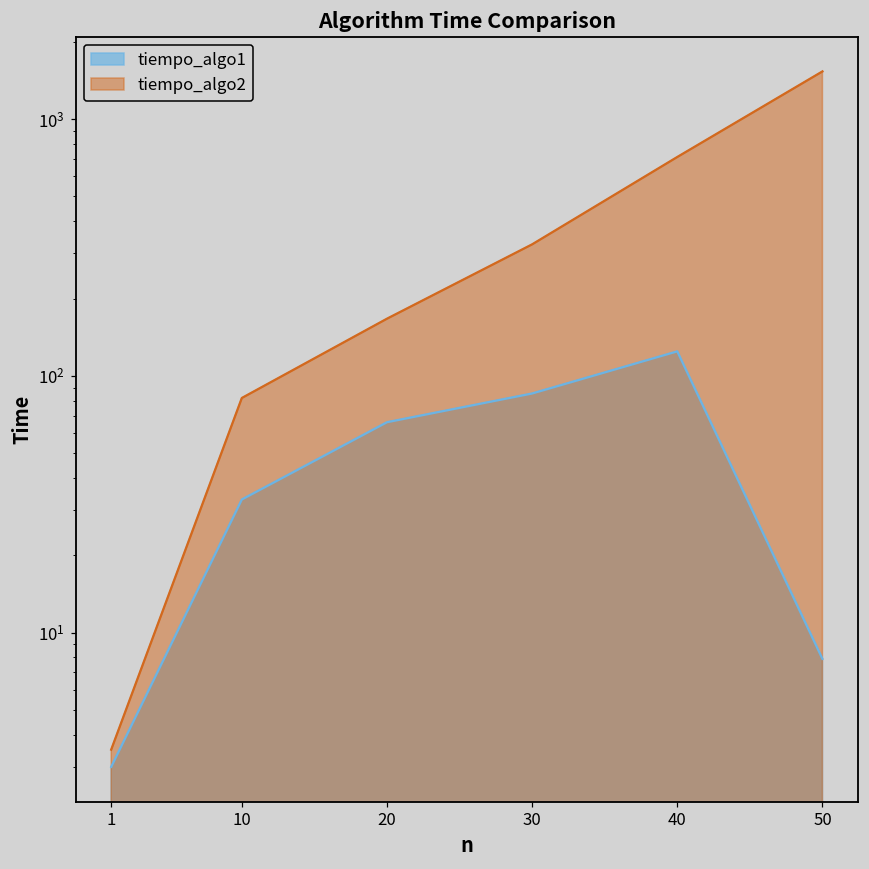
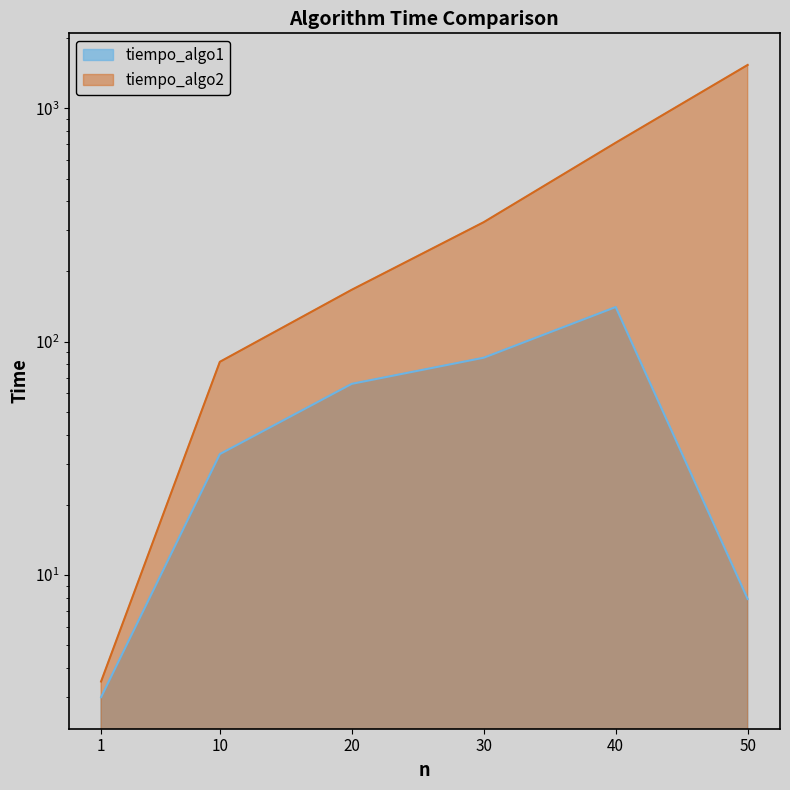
tiempo_algo1, 40: 120 -> 140
